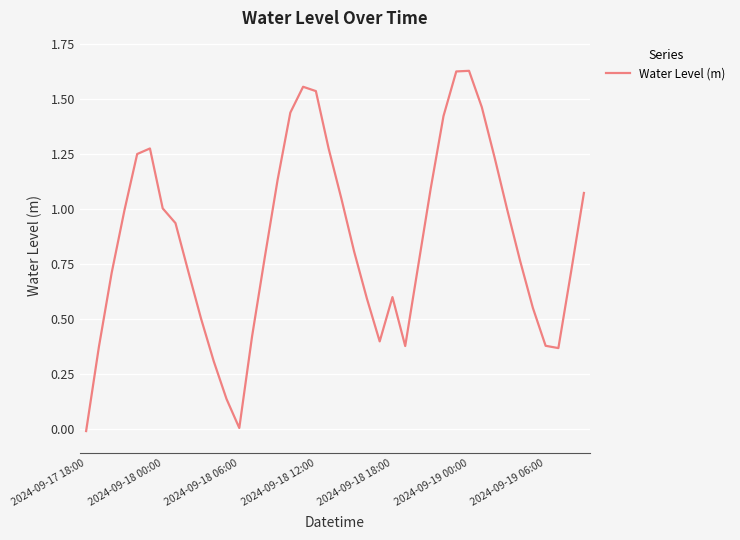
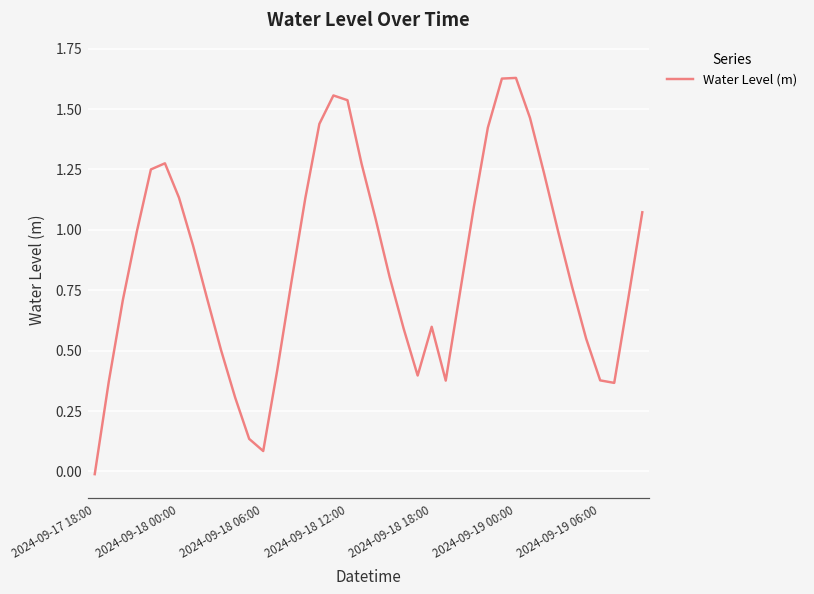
2024-09-18 00:00: 1.00 -> 1.13
2024-09-18 06:00: 0.00 -> 0.08
